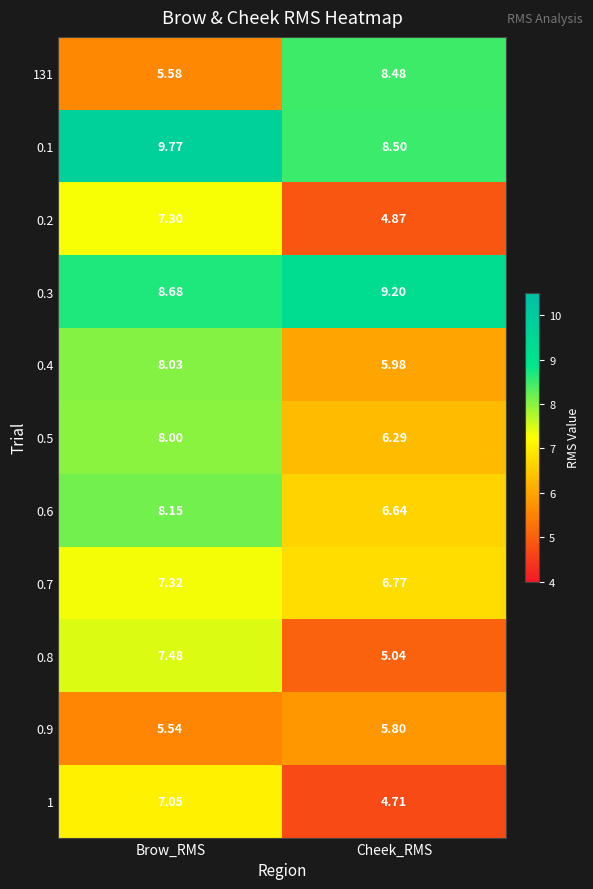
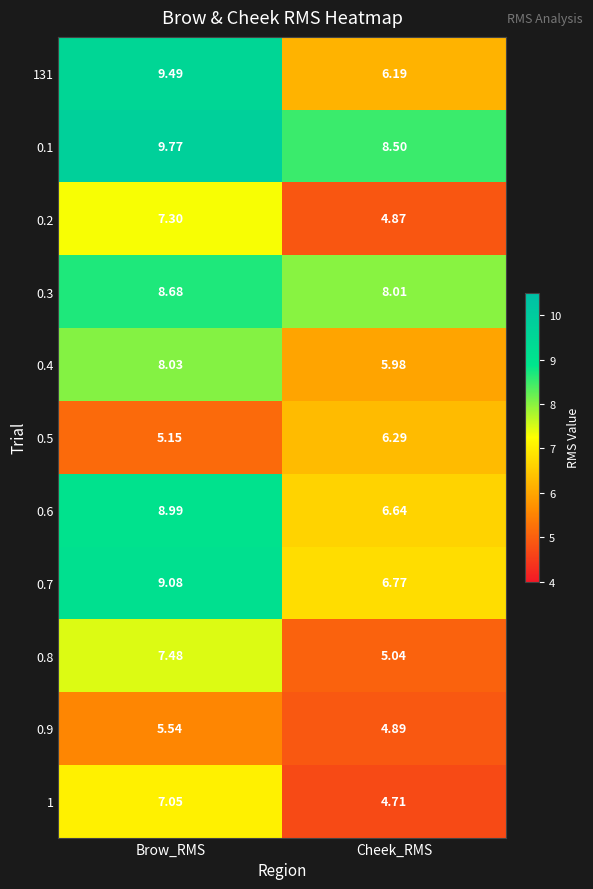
131, Brow_RMS: 5.58 -> 9.49
131, Cheek_RMS: 8.48 -> 6.19
0.3, Cheek_RMS: 9.20 -> 8.01
0.5, Brow_RMS: 8.00 -> 5.15
0.6, Brow_RMS: 8.15 -> 8.99
0.7, Brow_RMS: 7.32 -> 9.08
0.9, Cheek_RMS: 5.80 -> 4.89
